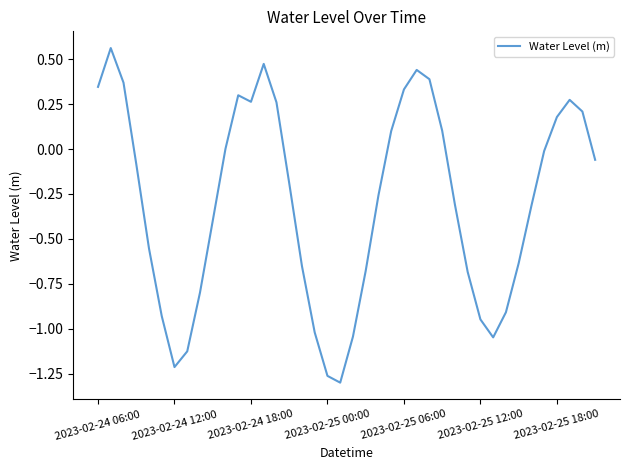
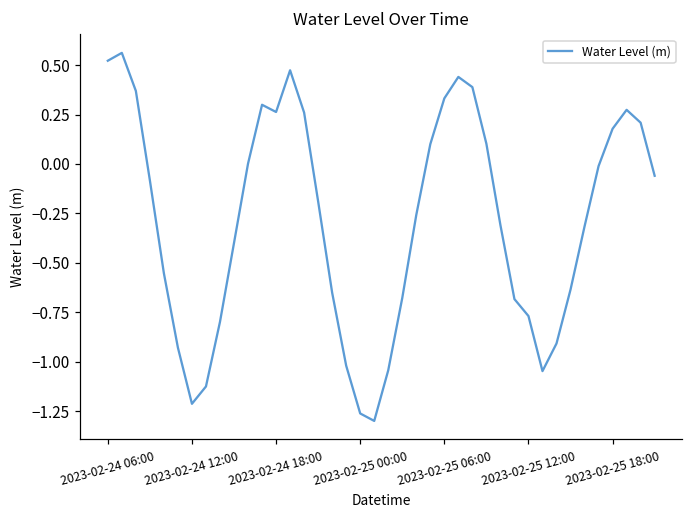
2023-02-24 06:00: 0.35 -> 0.52
2023-02-25 12:00: -0.95 -> -0.77
